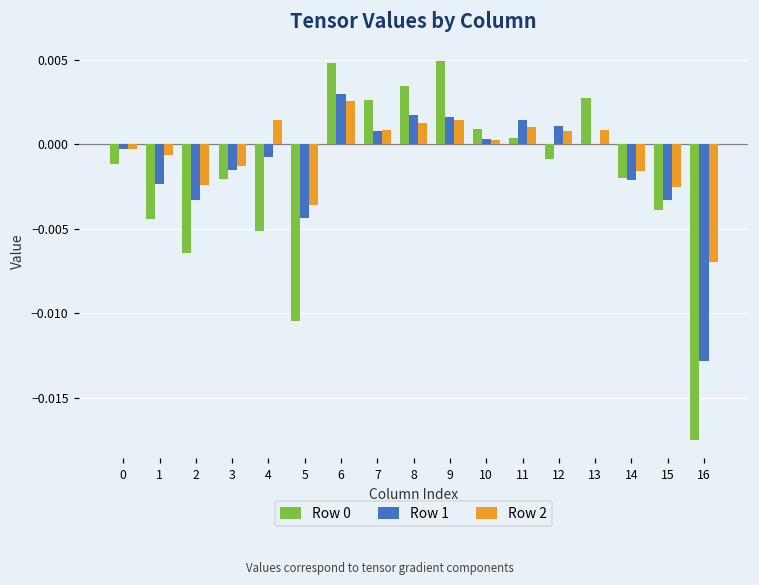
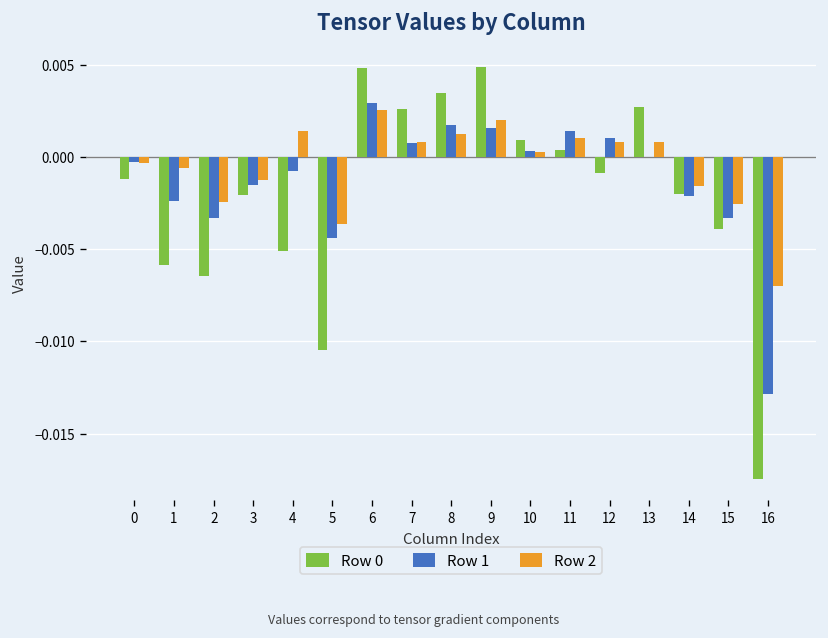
Row 0, 1: -0.0044 -> -0.0059
Row 2, 9: 0.0014 -> 0.0020
